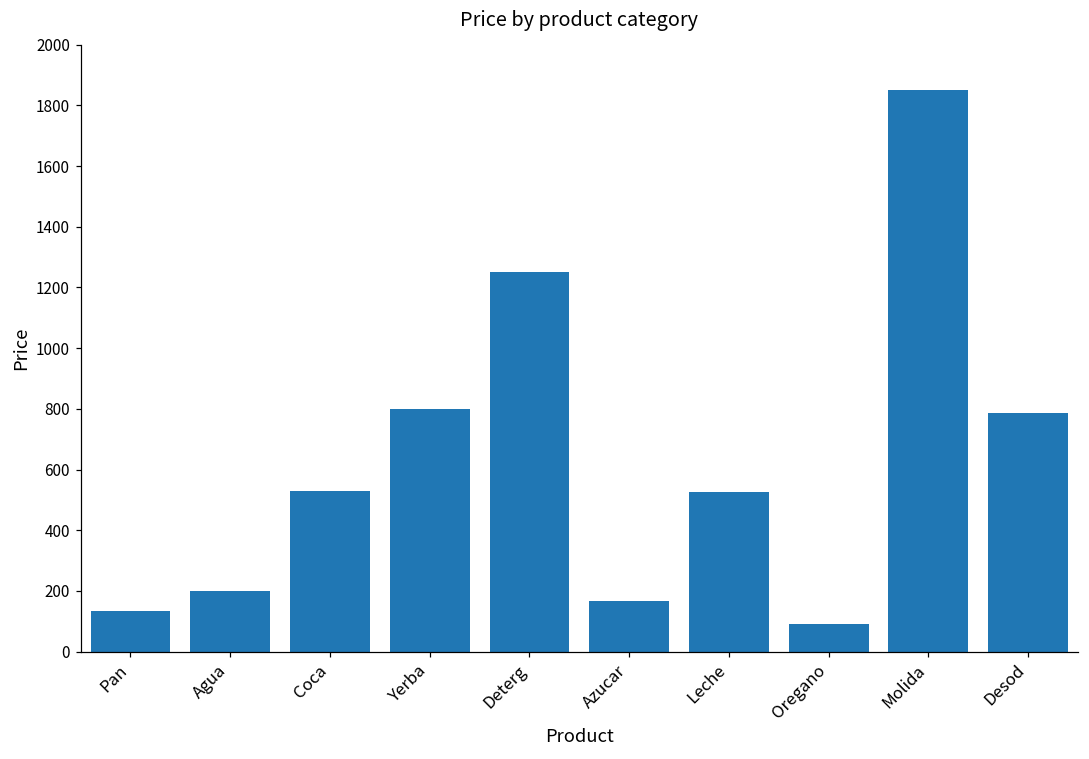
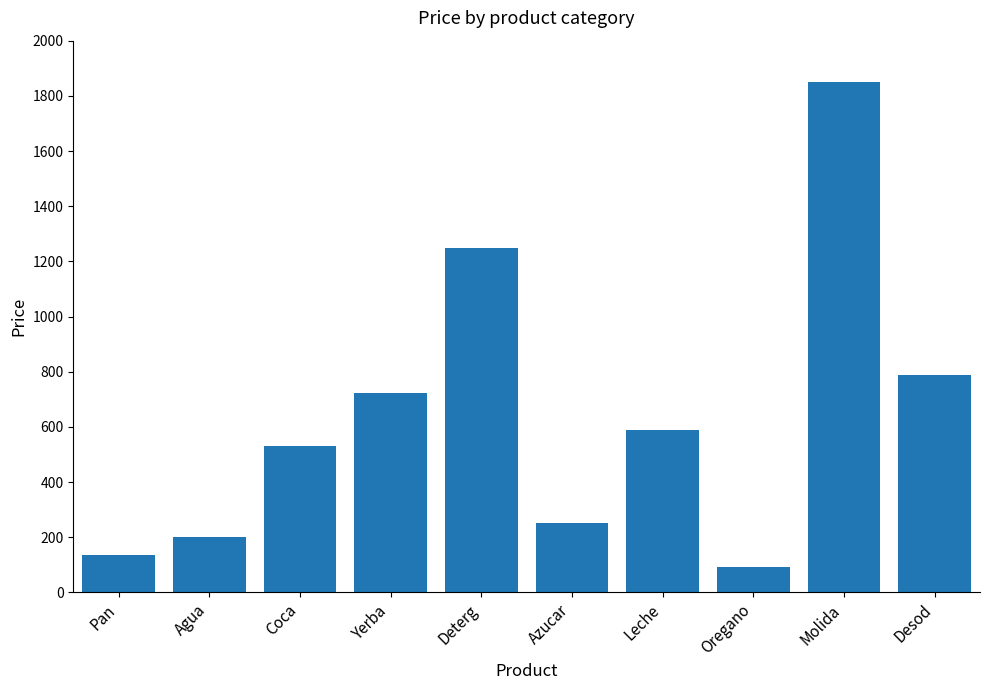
Yerba: 800 -> 720
Azucar: 170 -> 250
Leche: 530 -> 590
